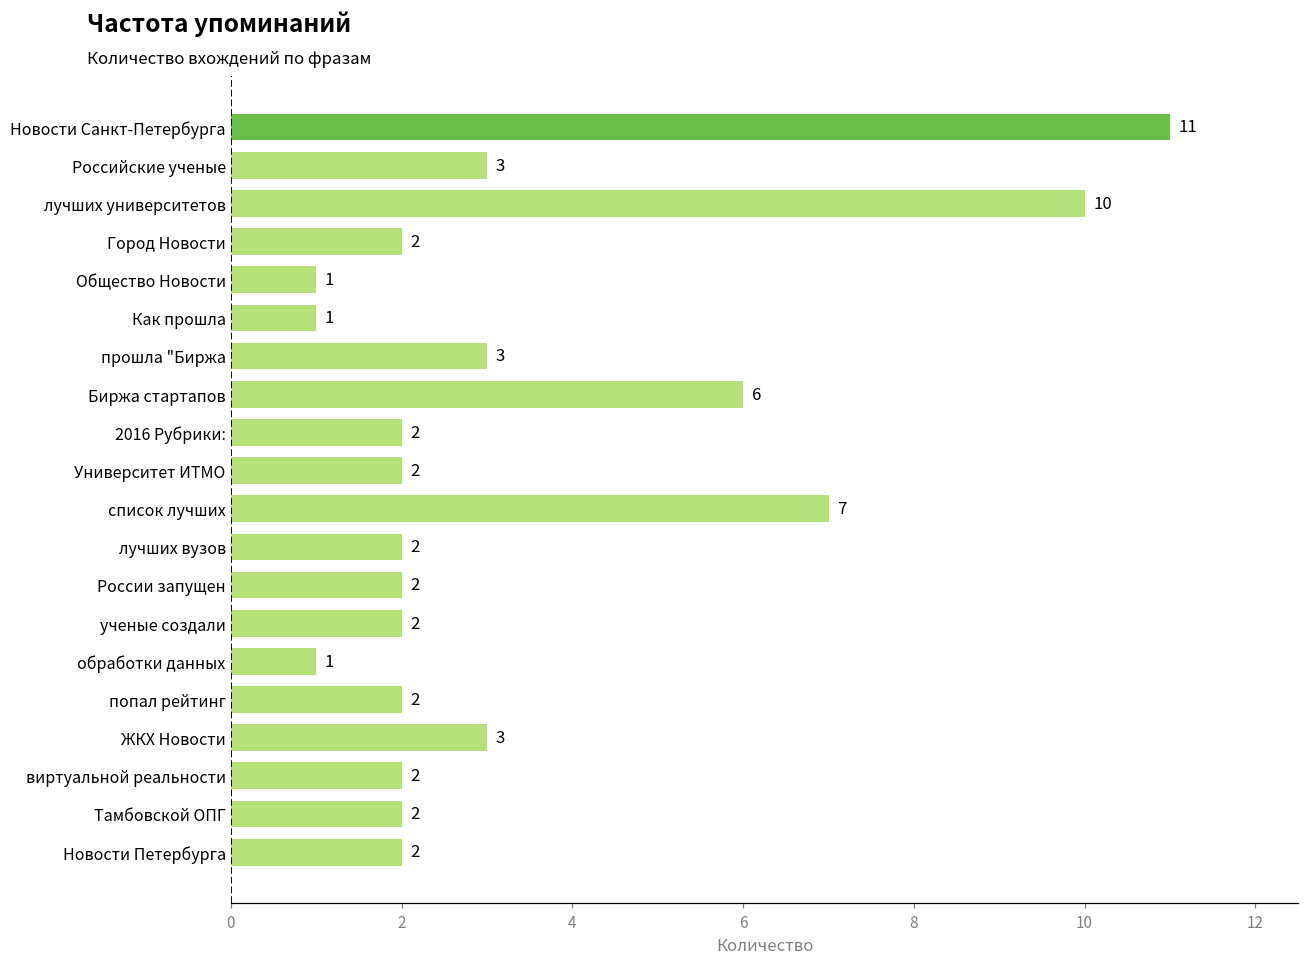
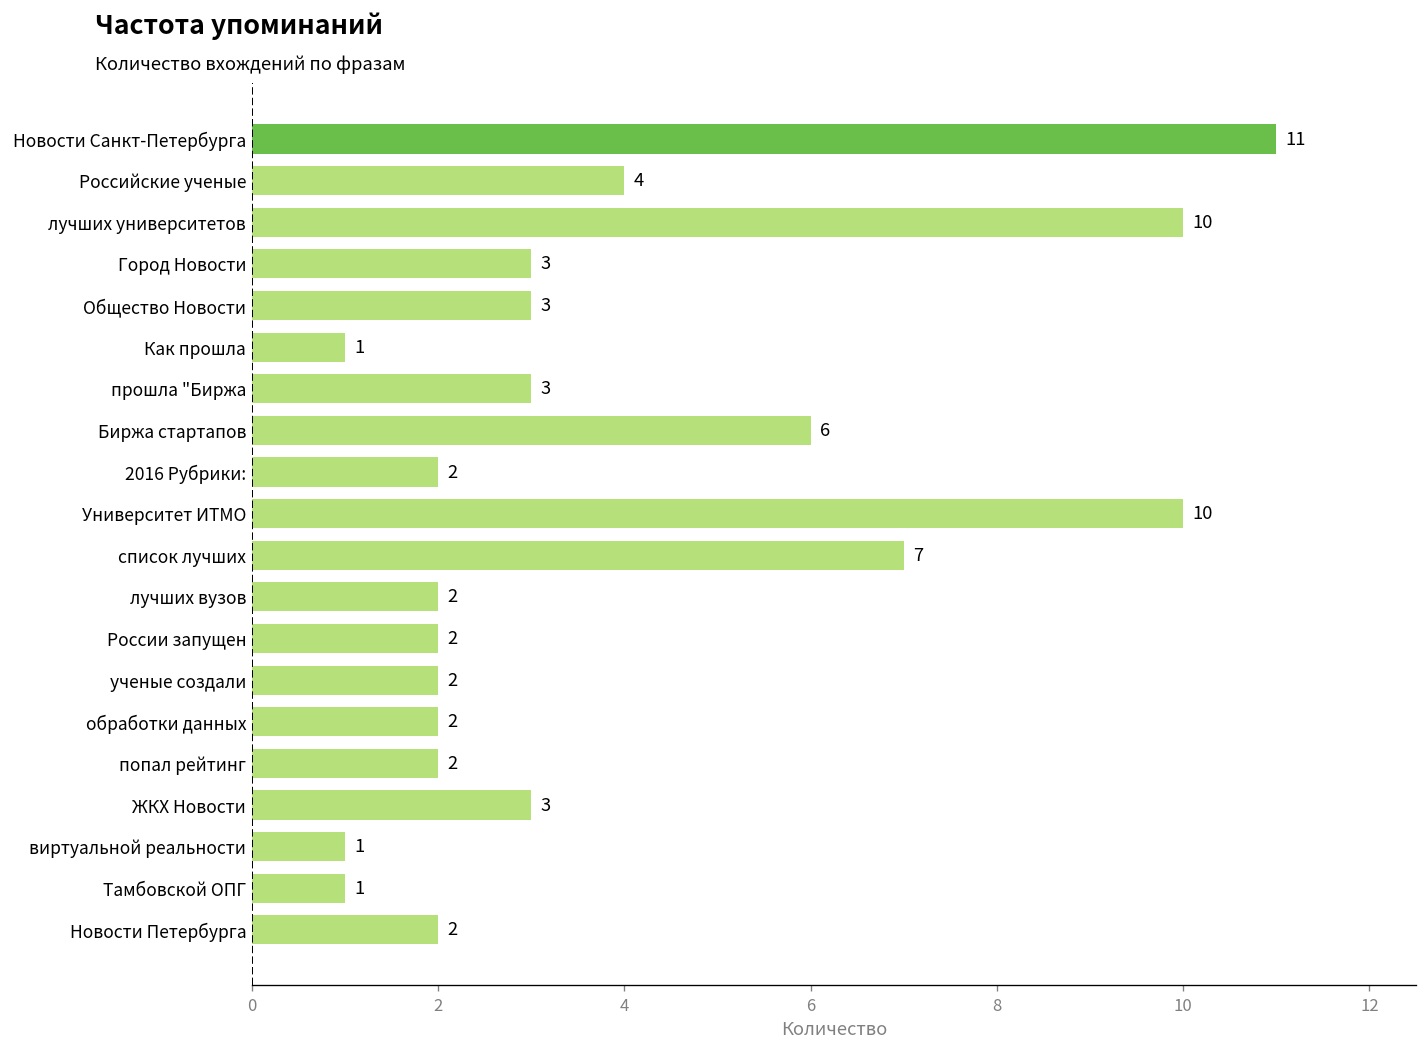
Российские ученые: 3 -> 4
Город Новости: 2 -> 3
Общество Новости: 1 -> 3
Университет ИТМО: 2 -> 10
обработки данных: 1 -> 2
виртуальной реальности: 2 -> 1
Тамбовской ОПГ: 2 -> 1
